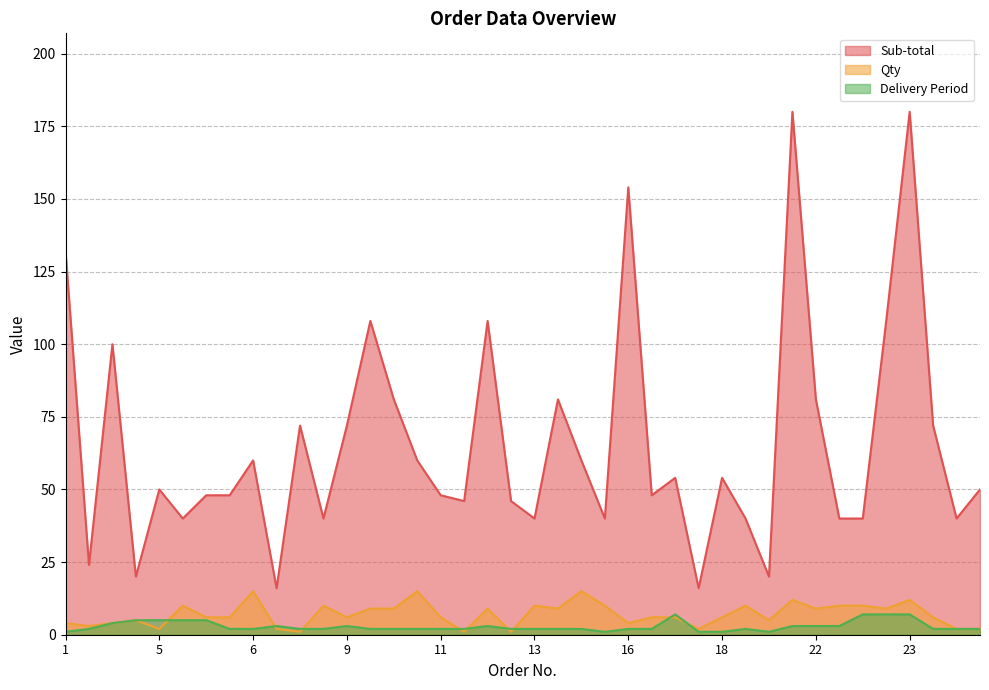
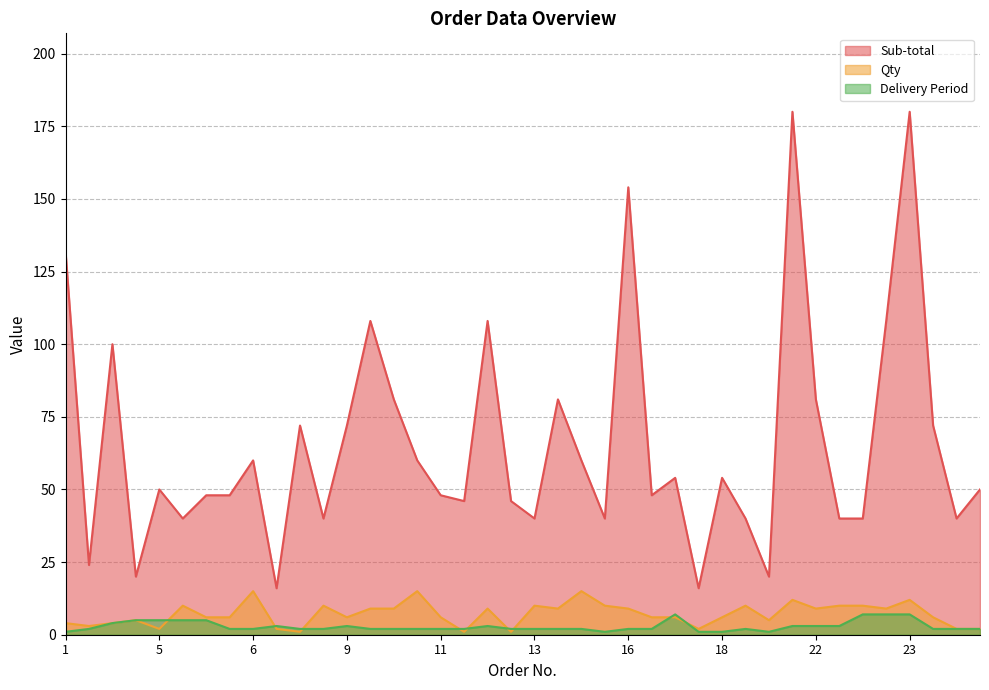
Qty, 16: 4 -> 9
